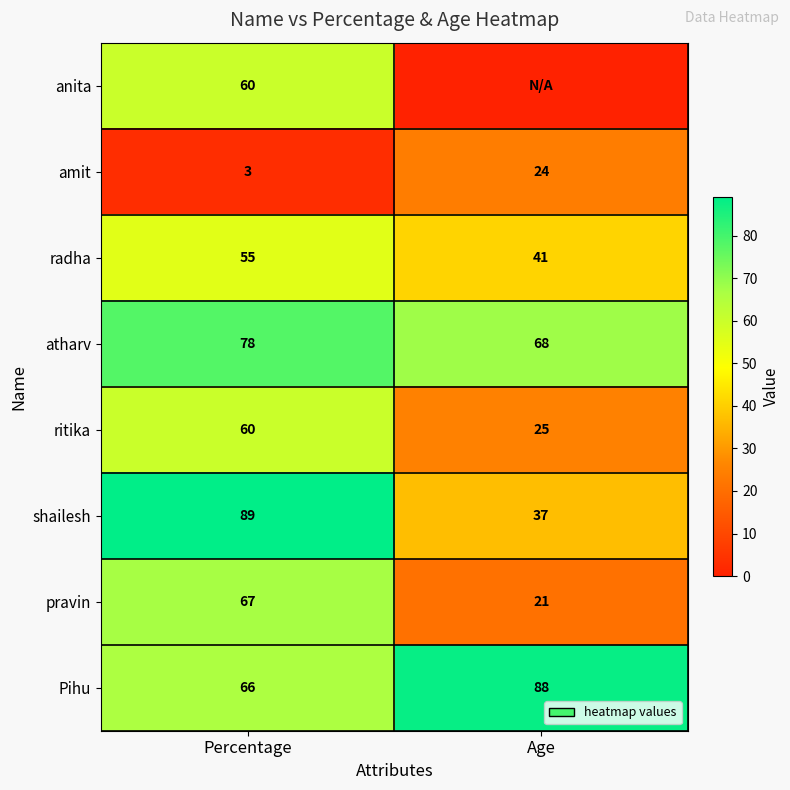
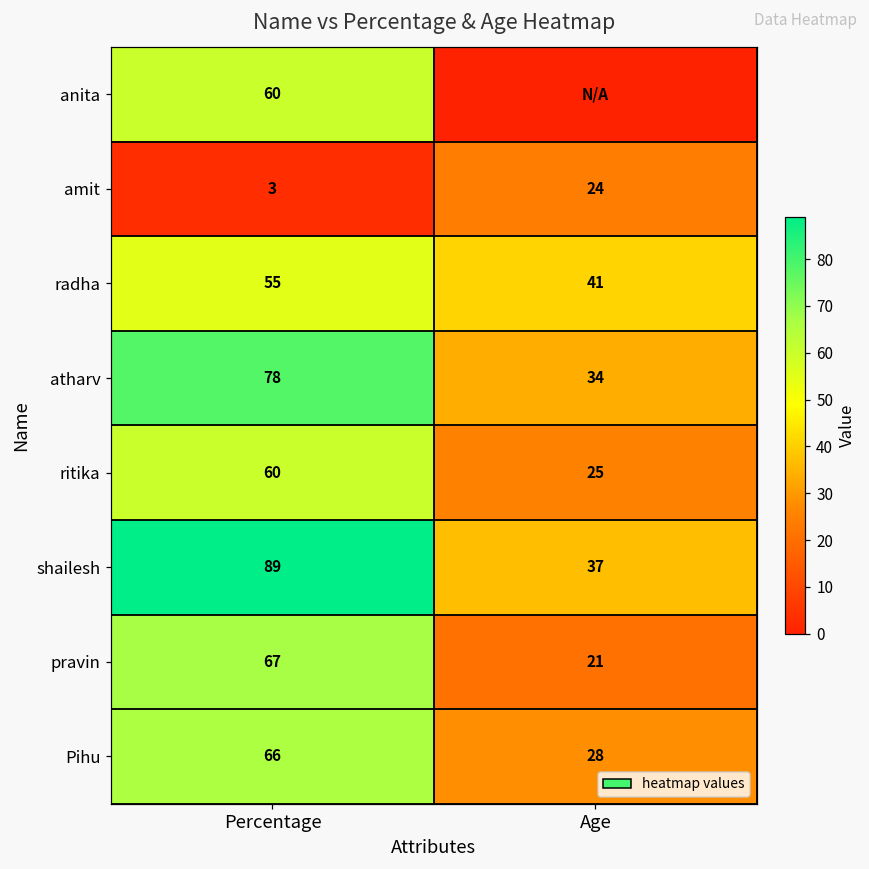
atharv, Age: 68 -> 34
Pihu, Age: 88 -> 28
